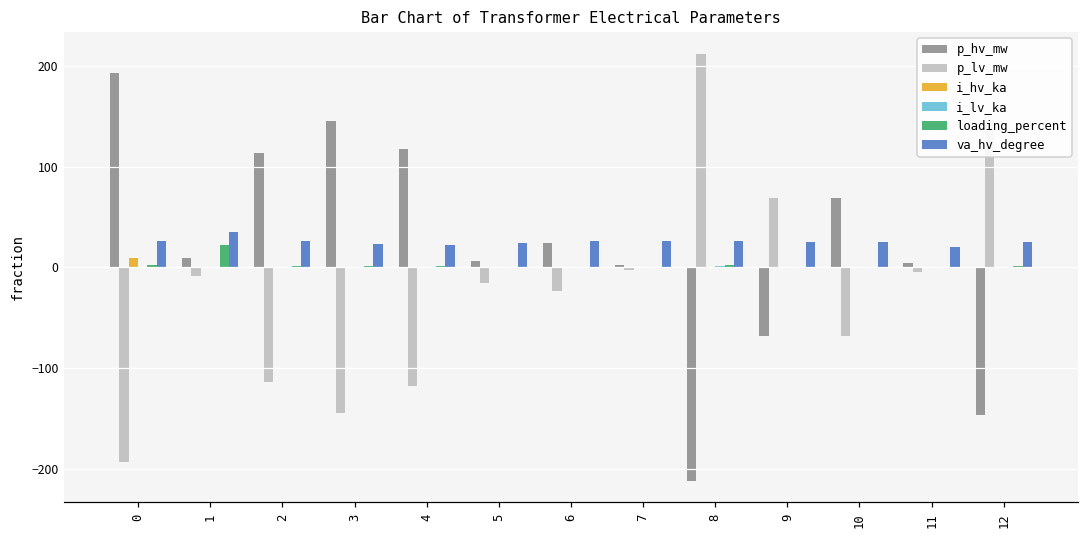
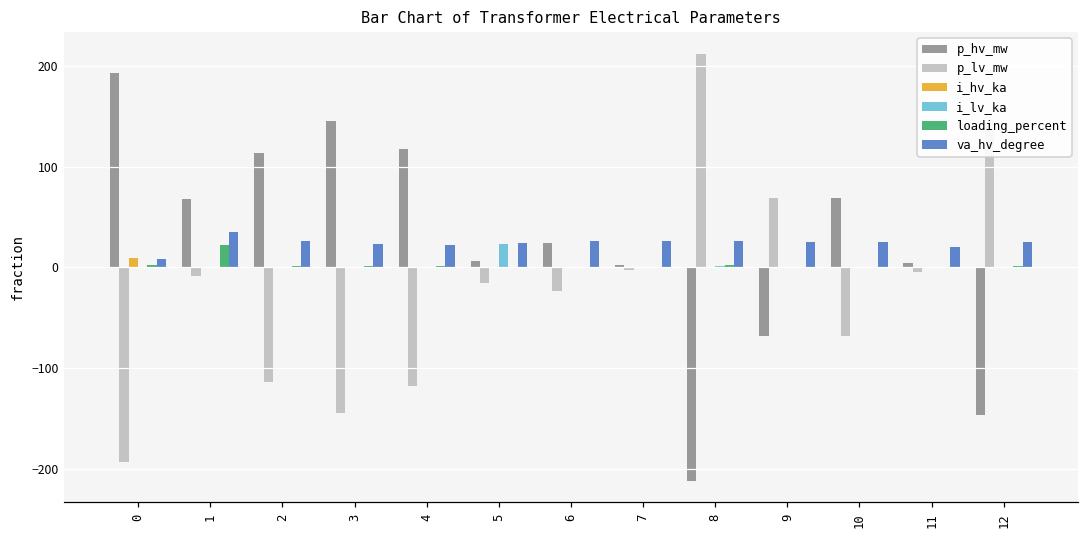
va_hv_degree, 0: 30 -> 10
p_hv_mw, 1: 10 -> 70
i_lv_ka, 5: 0 -> 20
